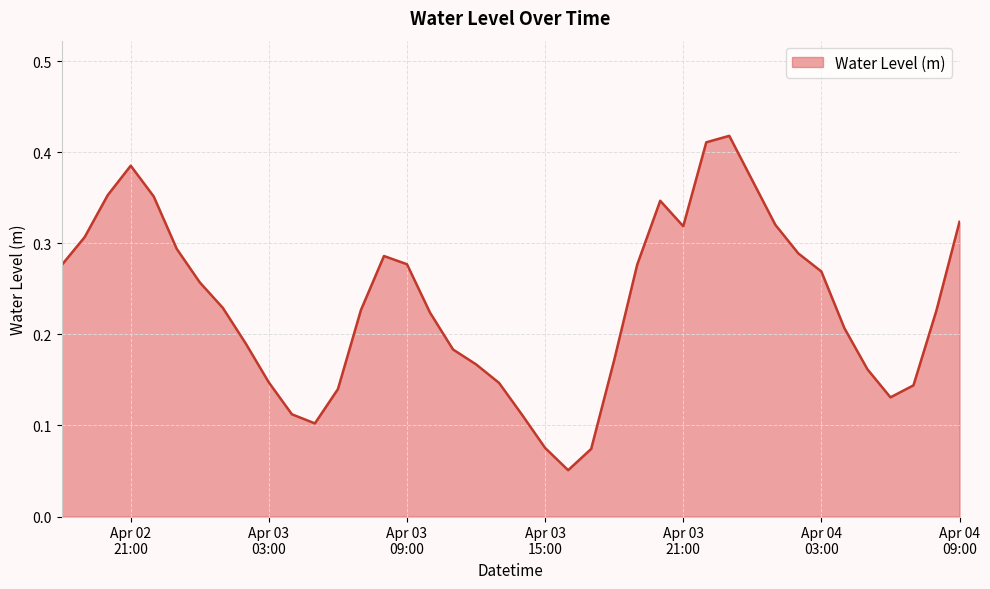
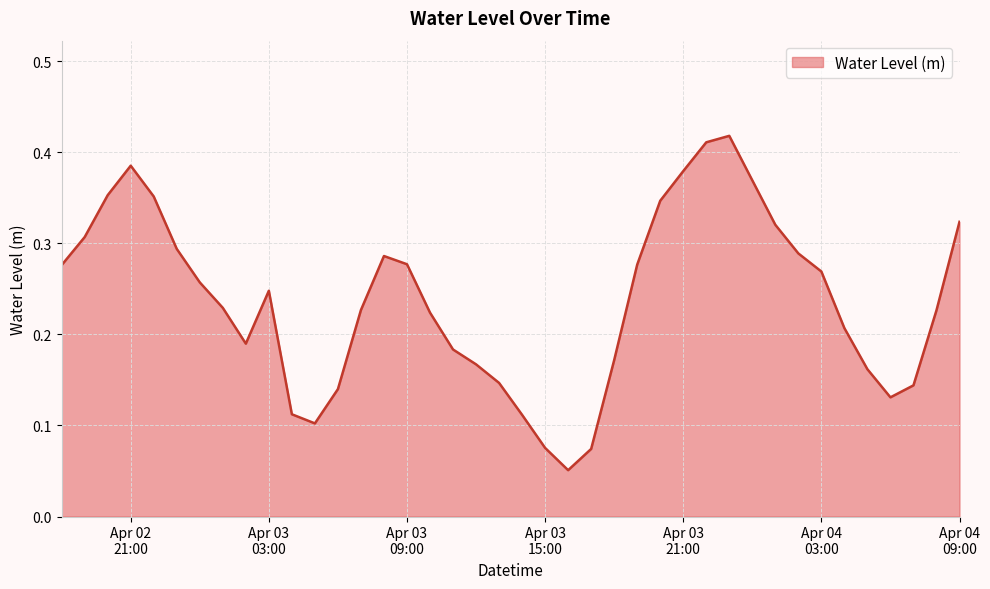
Apr 03 03:00: 0.15 -> 0.25
Apr 03 21:00: 0.32 -> 0.38
